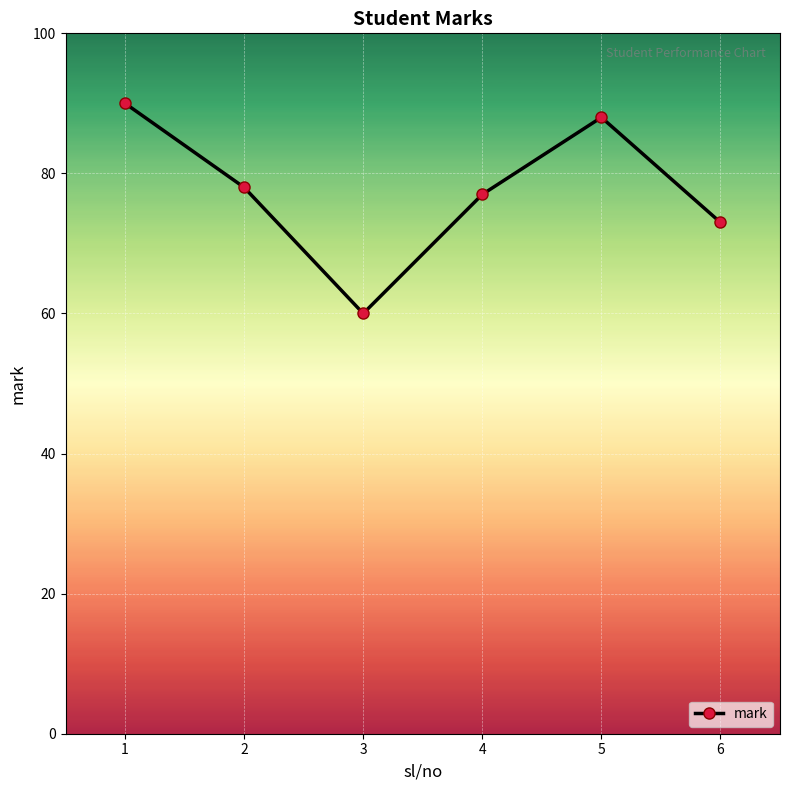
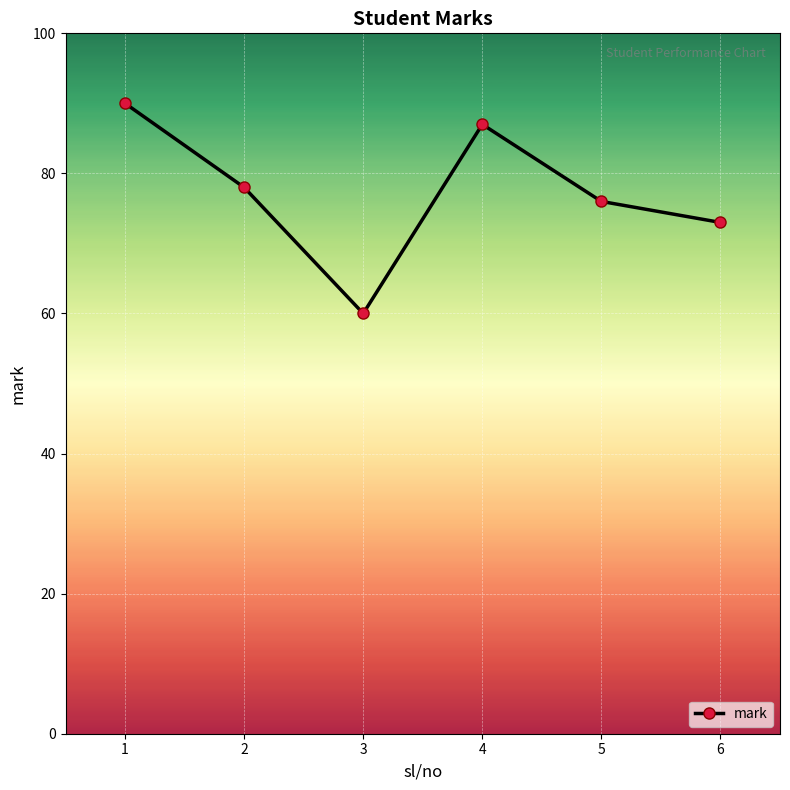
4: 77 -> 87
5: 88 -> 76
